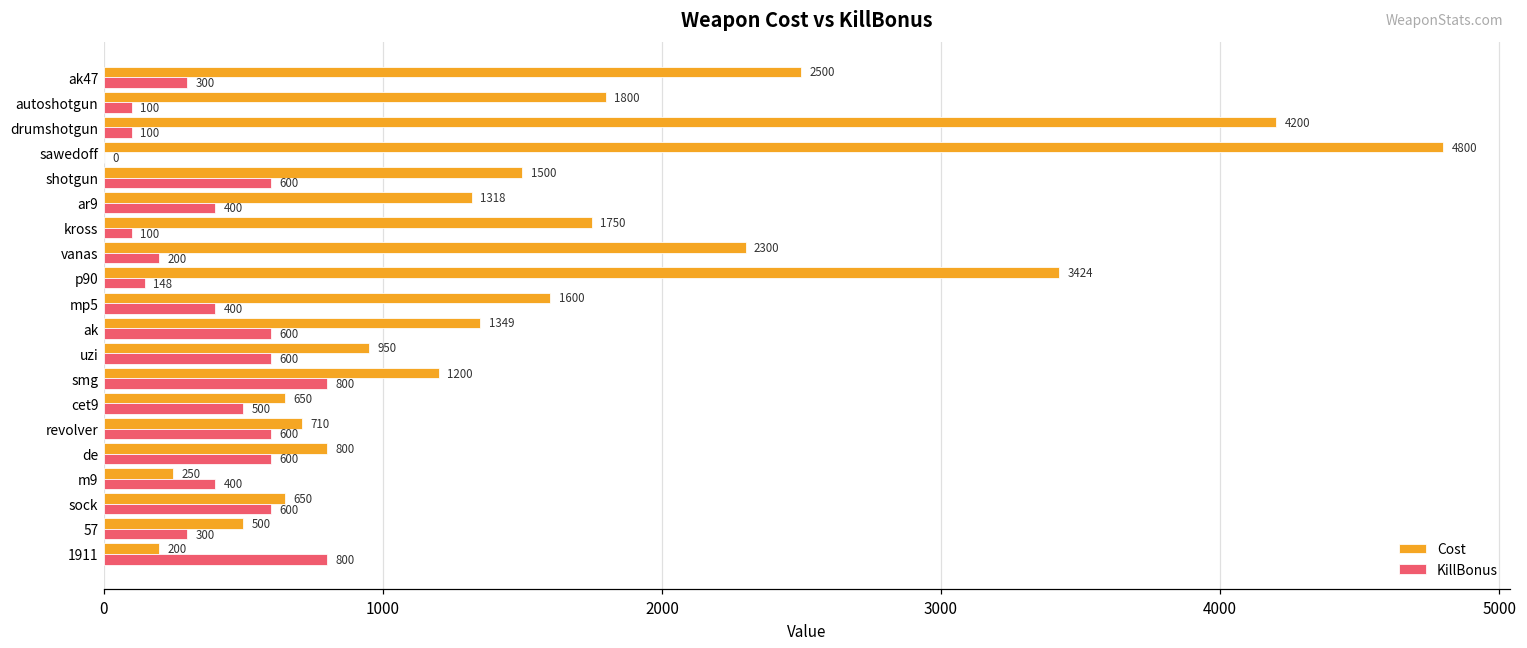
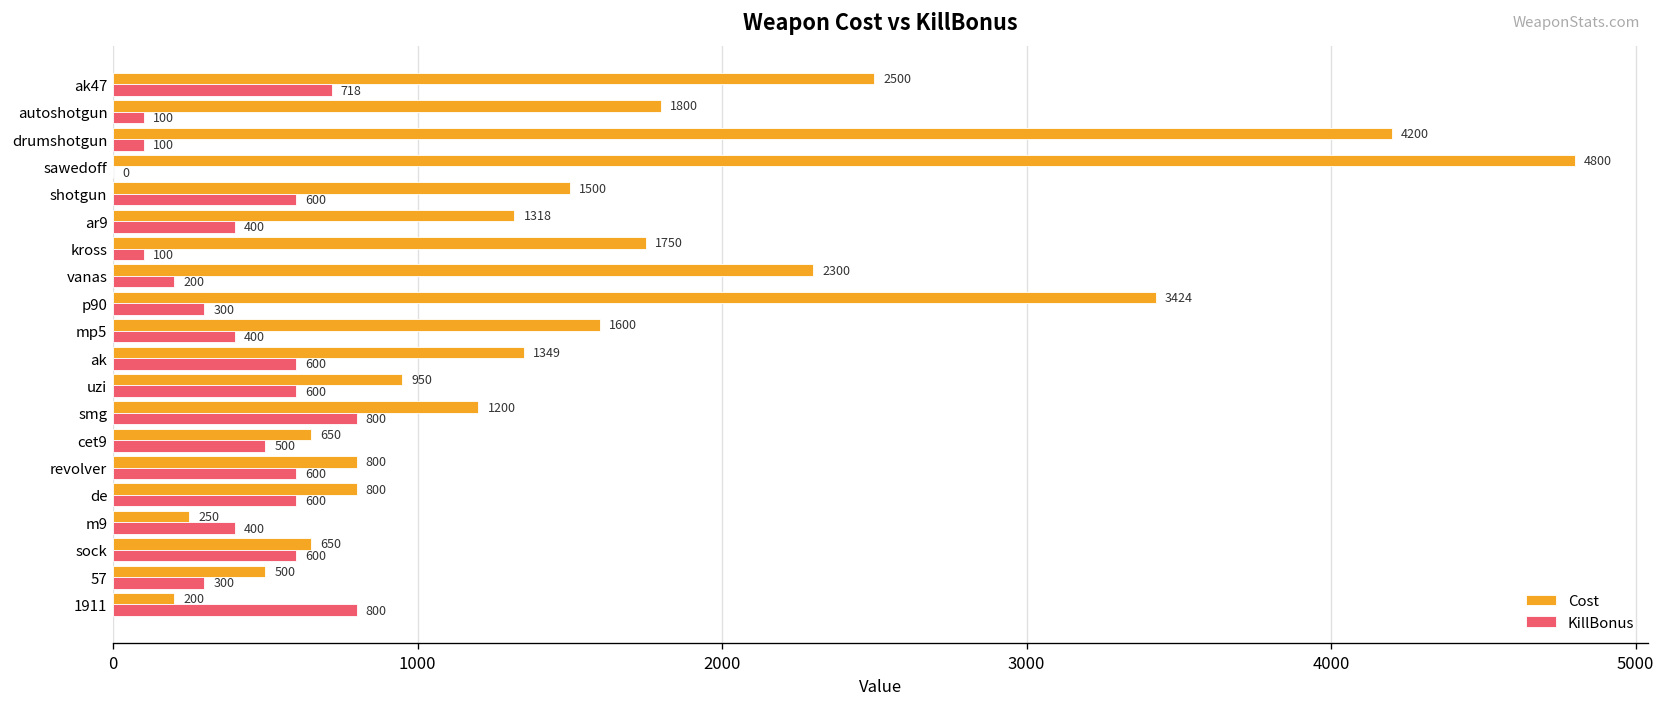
KillBonus, ak47: 300 -> 718
KillBonus, p90: 148 -> 300
Cost, revolver: 710 -> 800
